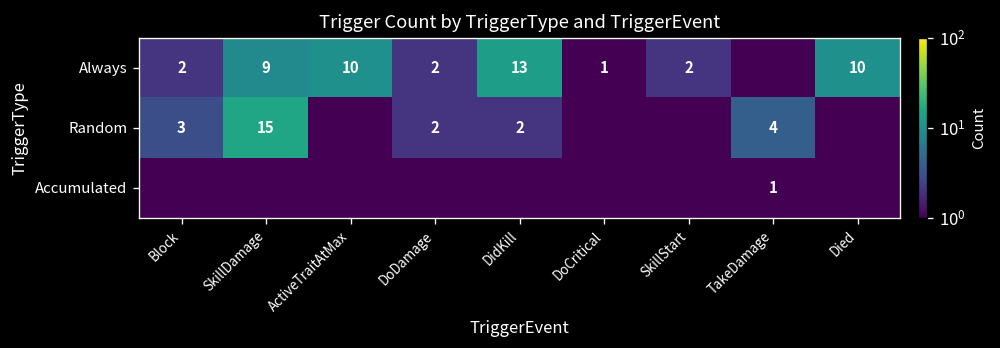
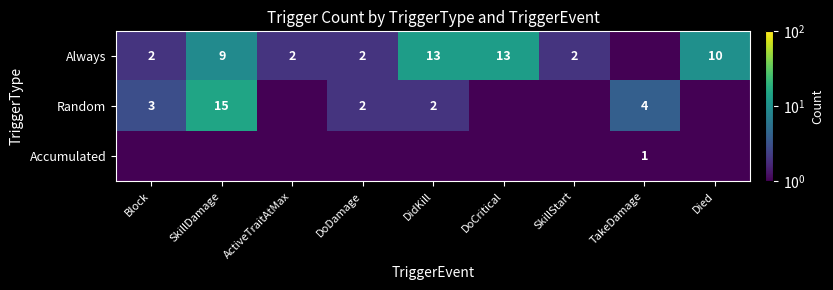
Always, ActiveTraitAtMax: 10 -> 2
Always, DoCritical: 1 -> 13
